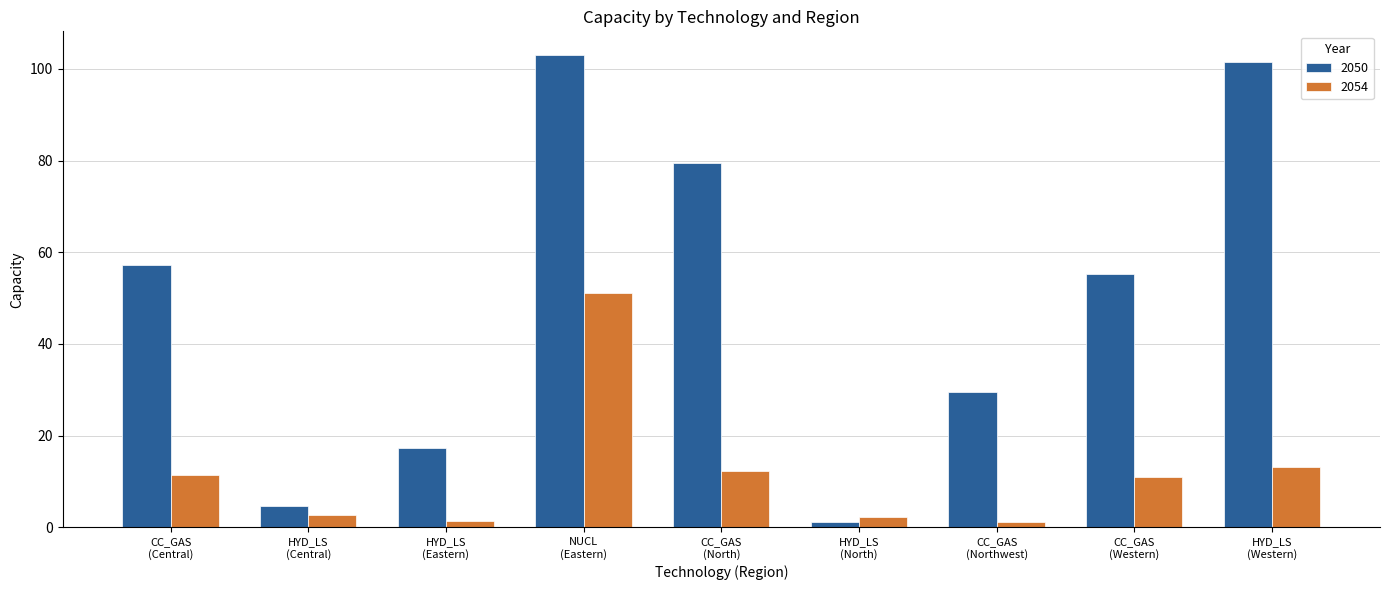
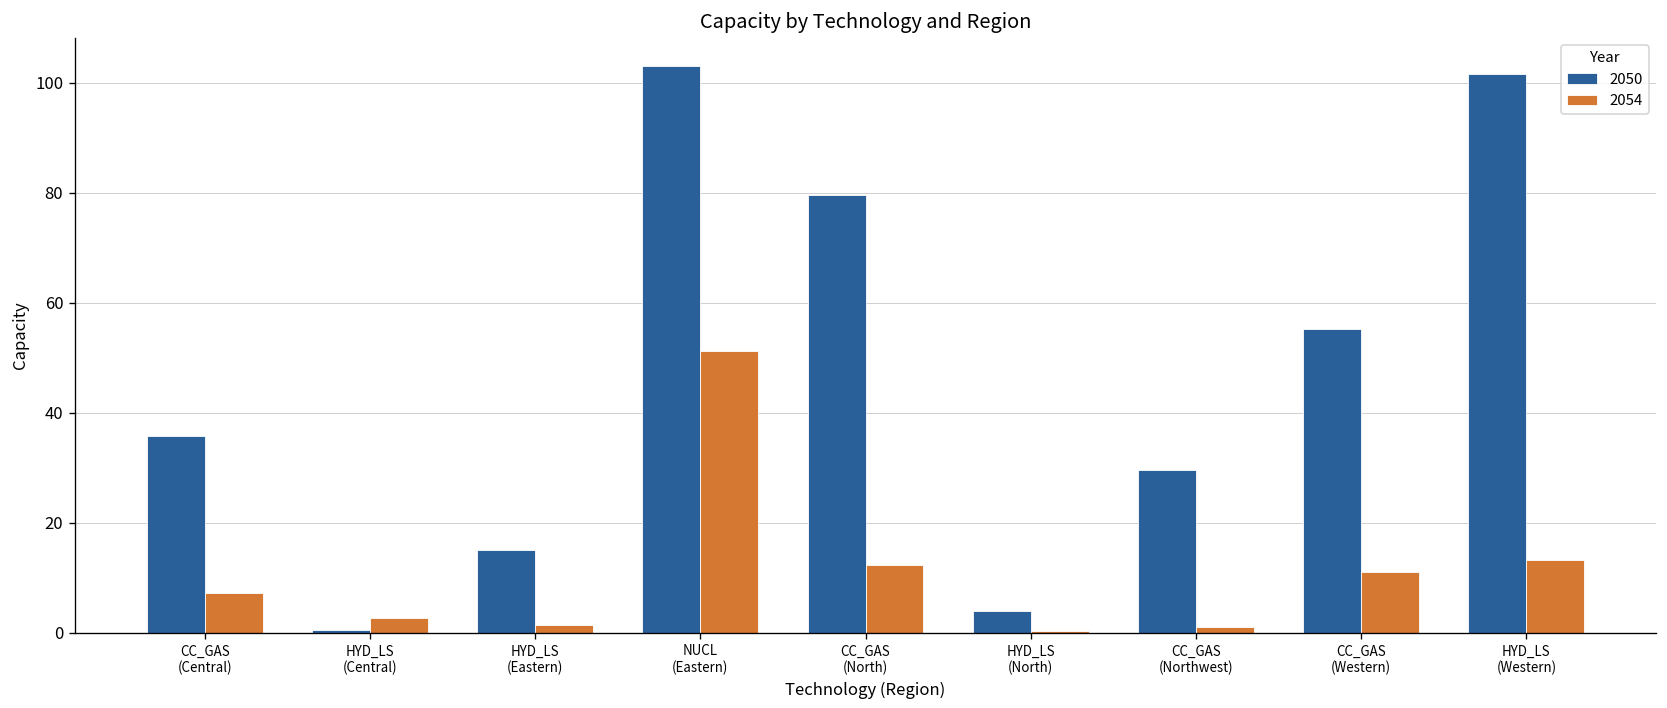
2050, CC_GAS (Central): 57 -> 36
2054, CC_GAS (Central): 11 -> 7
2050, HYD_LS (Central): 5 -> 0
2050, HYD_LS (Eastern): 17 -> 15
2050, HYD_LS (North): 1 -> 4
2054, HYD_LS (North): 2 -> 0
